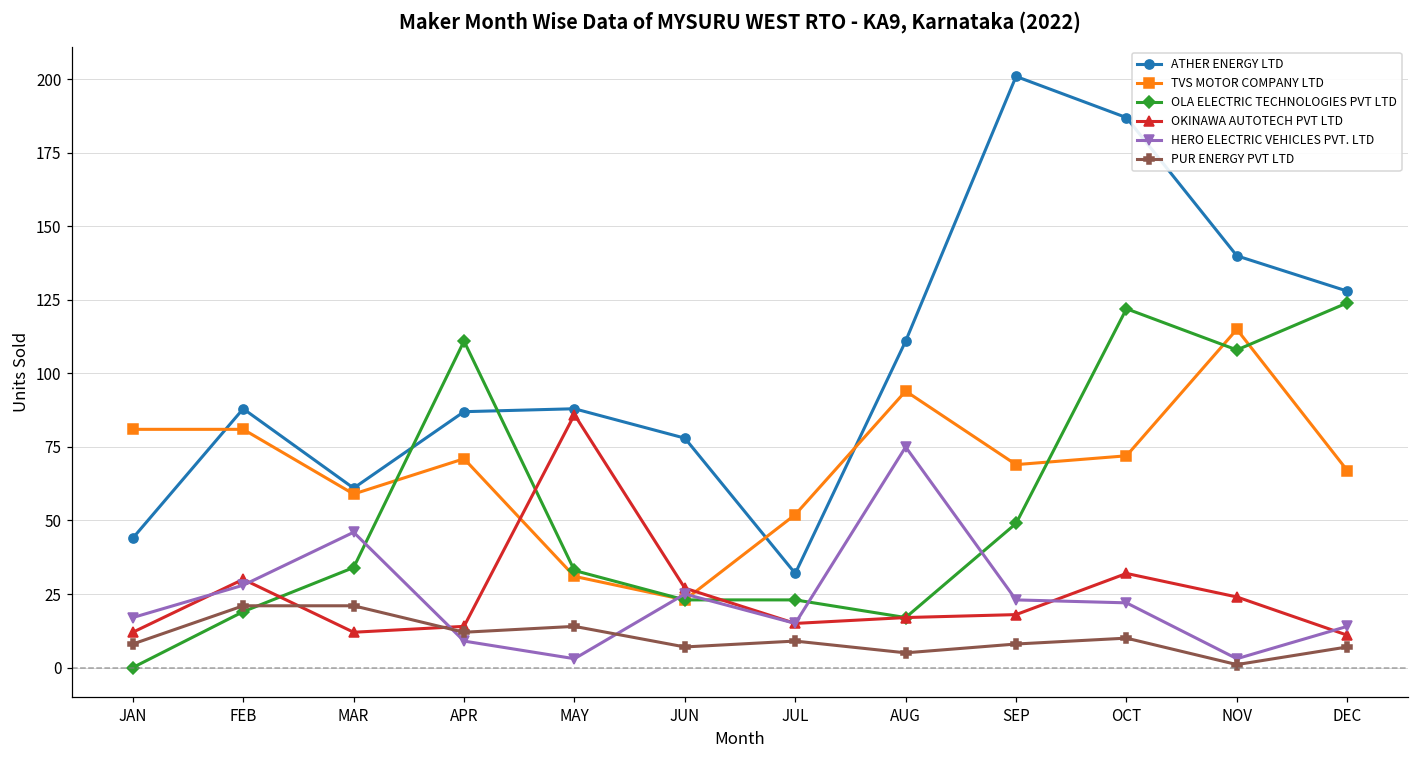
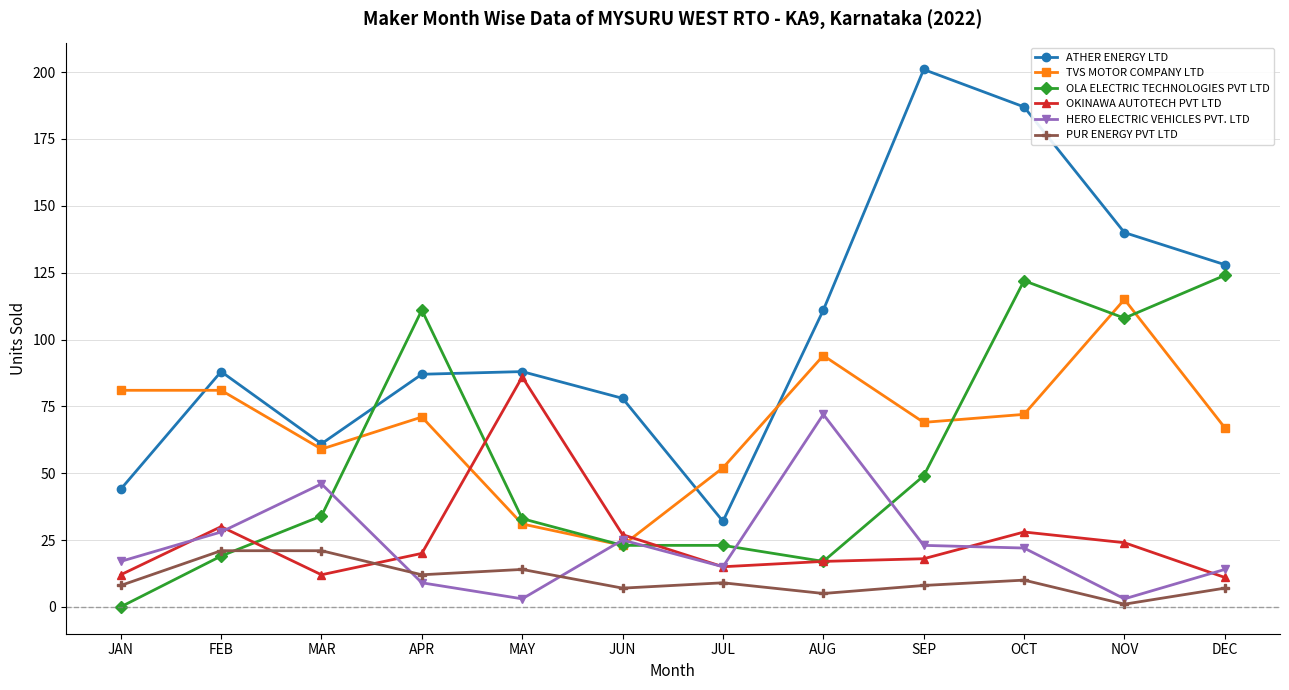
OKINAWA AUTOTECH PVT LTD, APR: 14 -> 20
HERO ELECTRIC VEHICLES PVT. LTD, AUG: 75 -> 72
OKINAWA AUTOTECH PVT LTD, OCT: 32 -> 28
